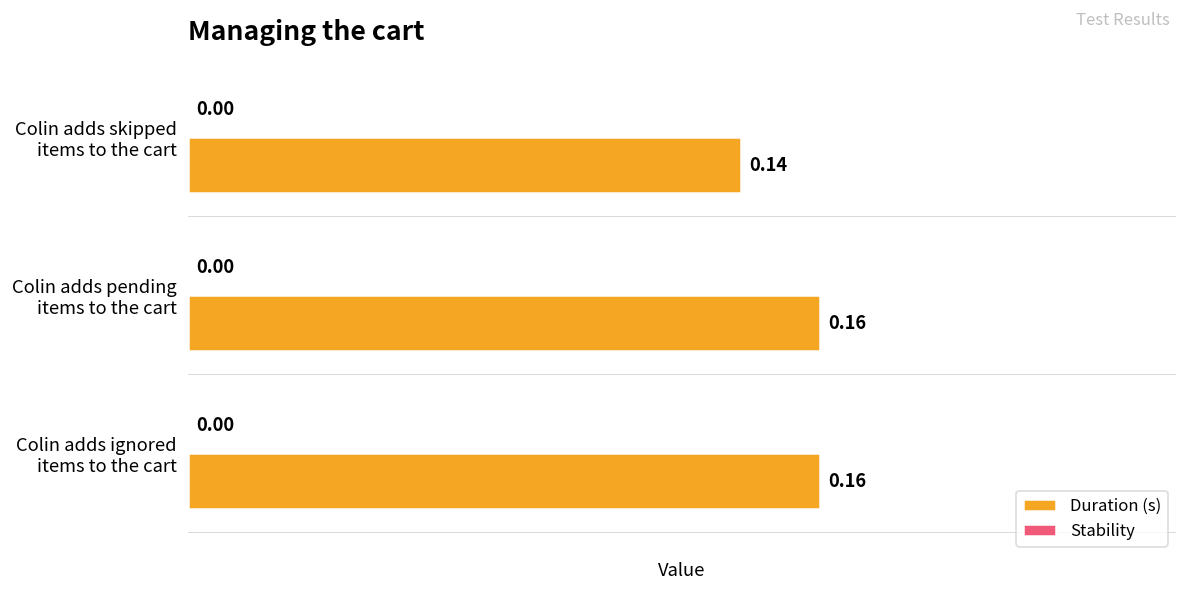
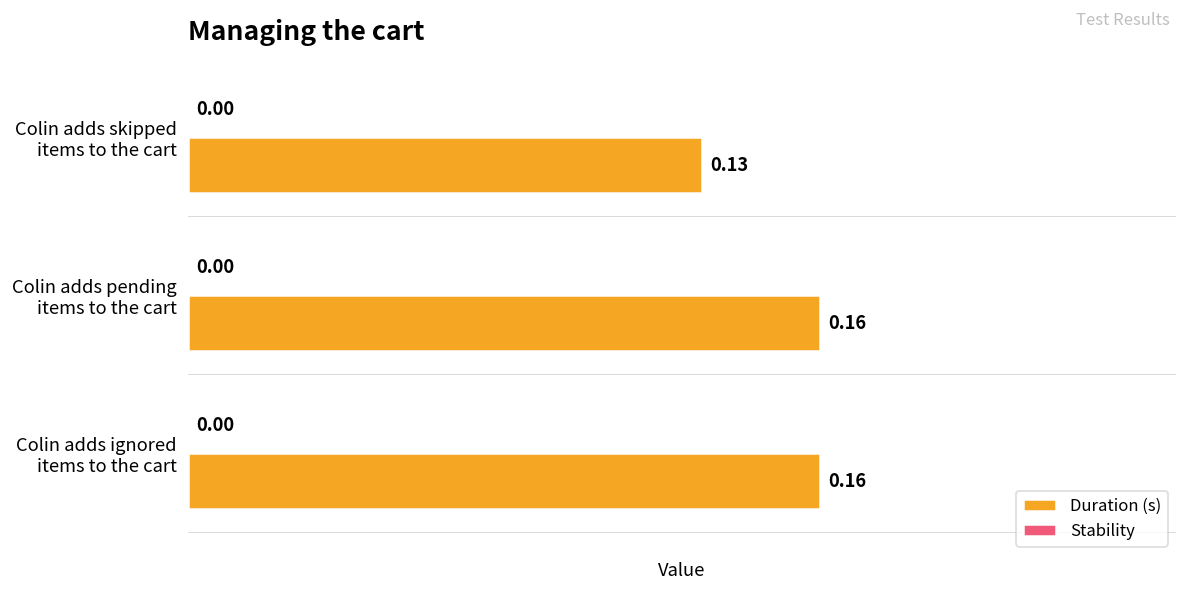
Duration (s), Colin adds skipped items to the cart: 0.14 -> 0.13
